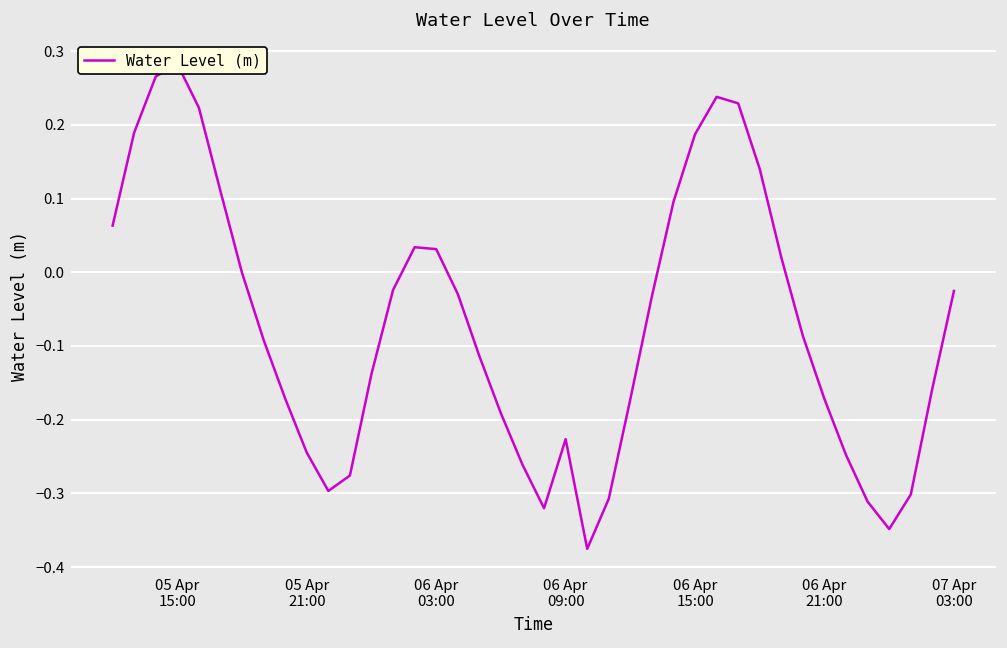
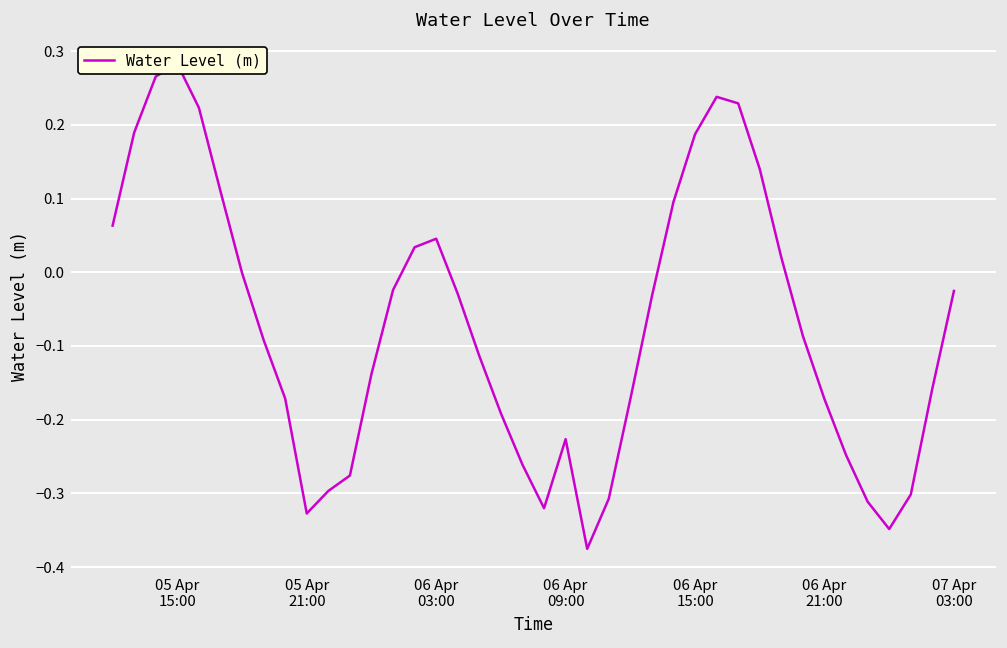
05 Apr 21:00: -0.24 -> -0.33
06 Apr 03:00: 0.03 -> 0.05
